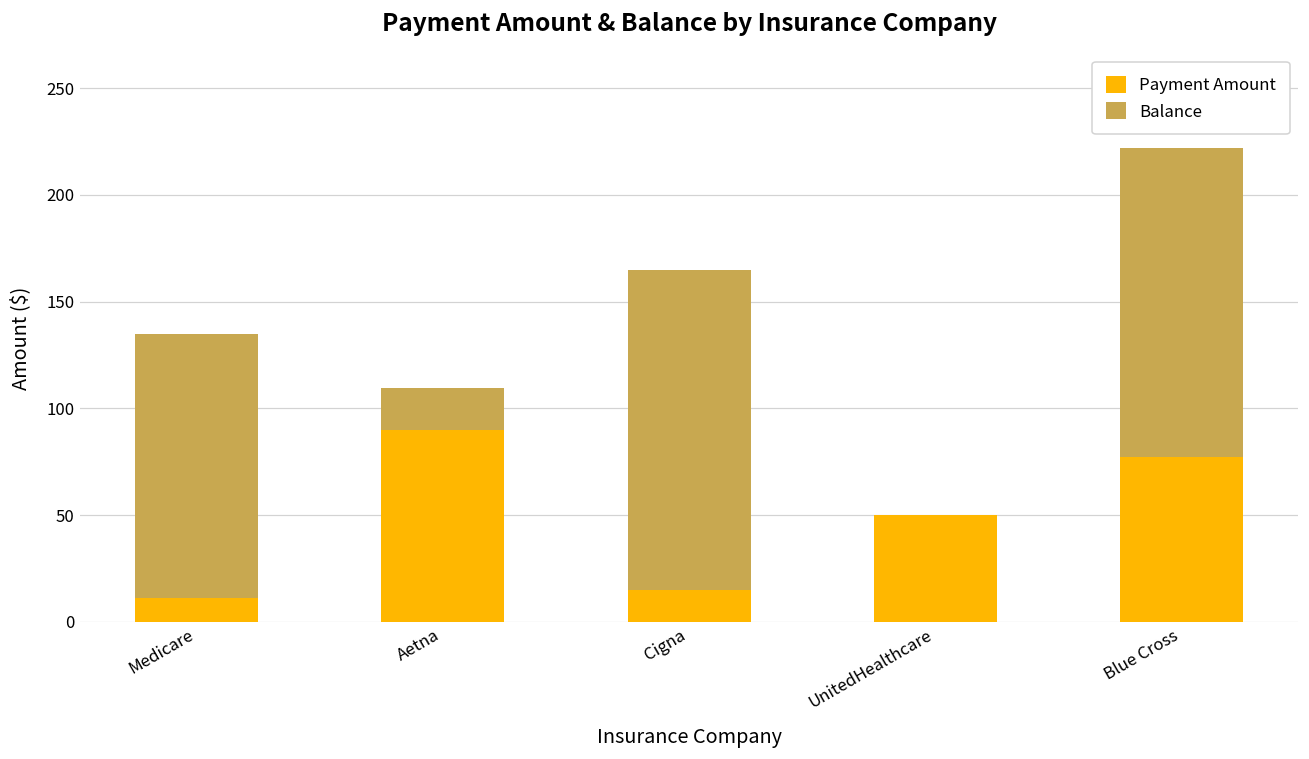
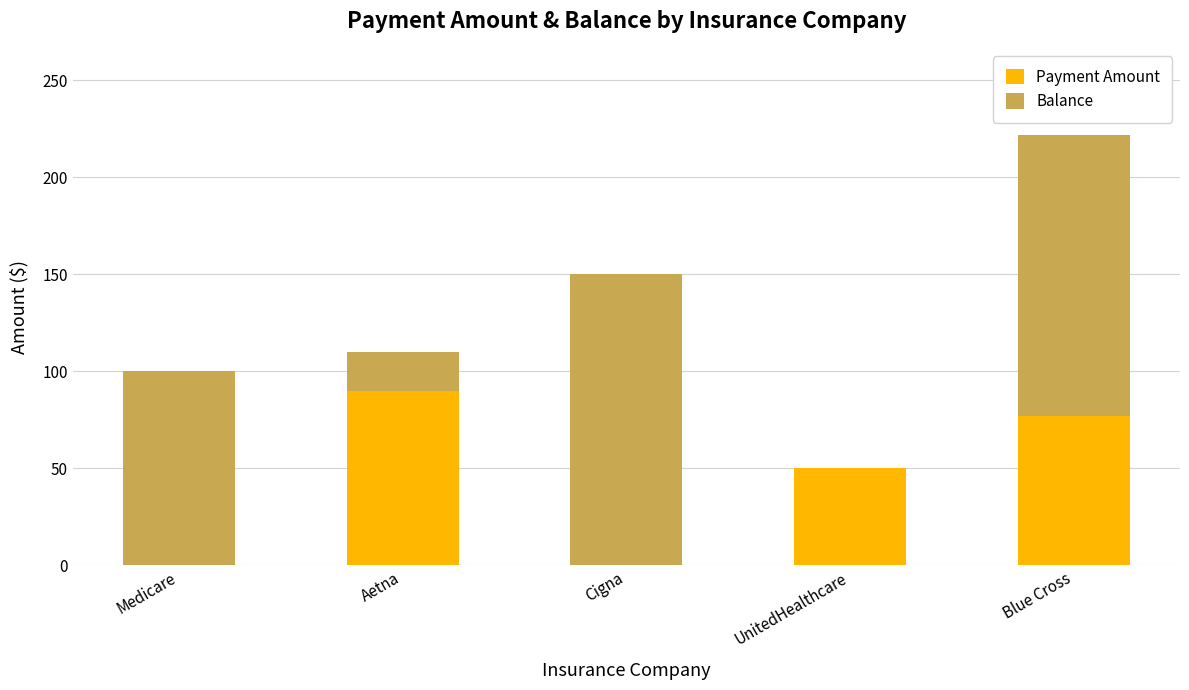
Payment Amount, Medicare: 11 -> 0
Balance, Medicare: 124 -> 100
Payment Amount, Cigna: 15 -> 0
